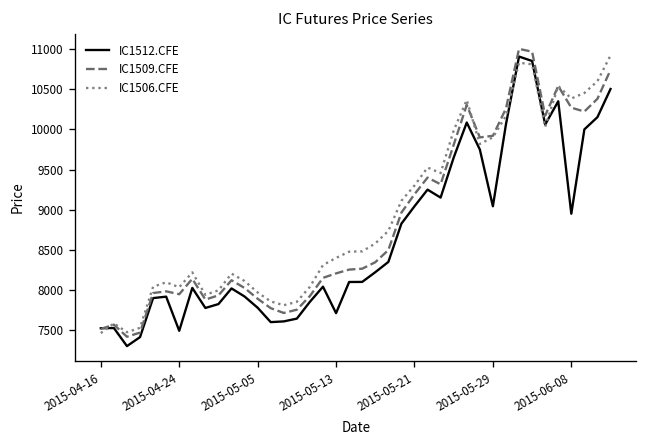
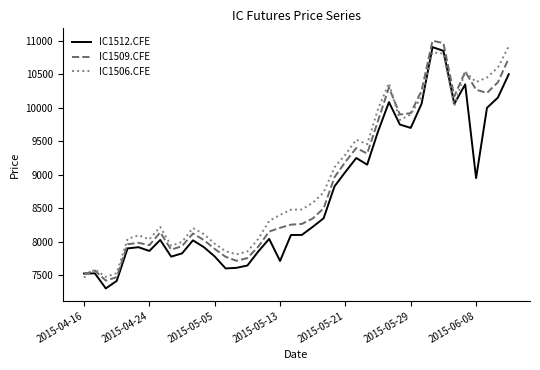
IC1512.CFE, 2015-04-24: 7500 -> 7900
IC1512.CFE, 2015-05-29: 9000 -> 9700
